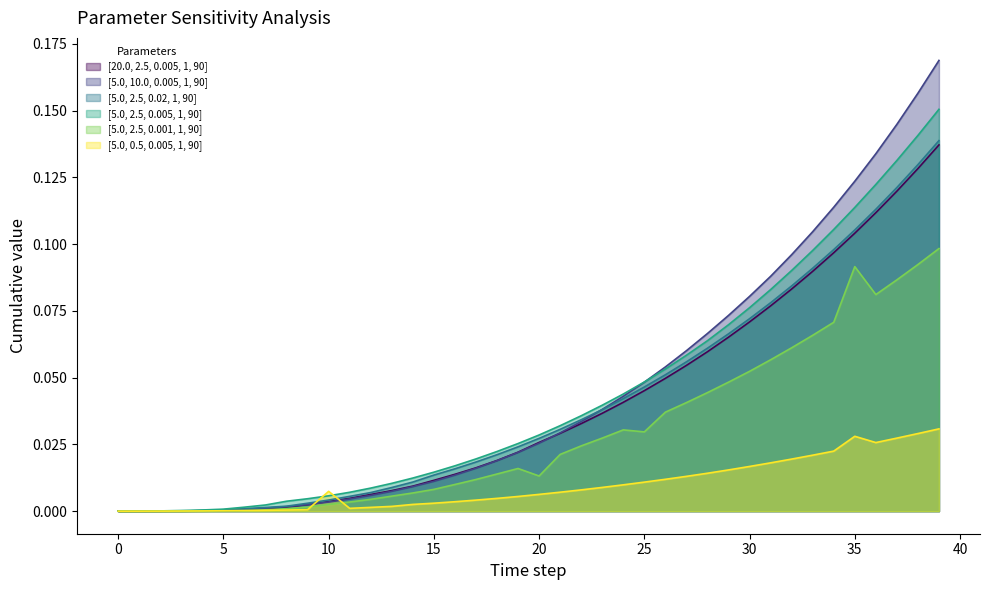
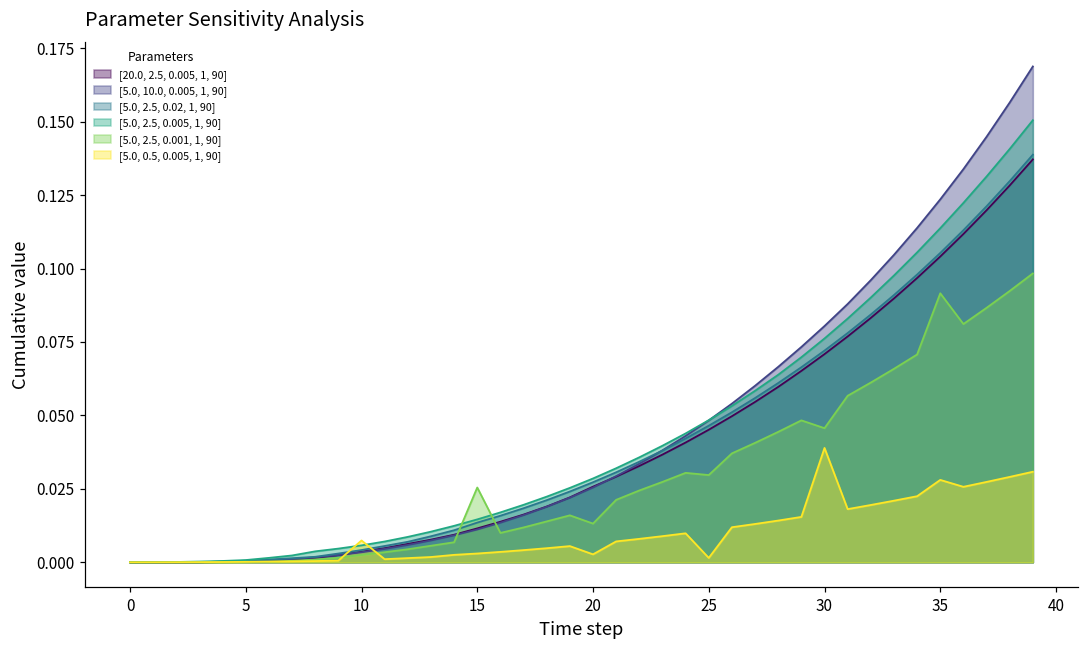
[5.0, 2.5, 0.001, 1, 90], 15: 0.008 -> 0.025
[5.0, 0.5, 0.005, 1, 90], 20: 0.006 -> 0.003
[5.0, 0.5, 0.005, 1, 90], 25: 0.011 -> 0.001
[5.0, 2.5, 0.001, 1, 90], 30: 0.052 -> 0.046
[5.0, 0.5, 0.005, 1, 90], 30: 0.017 -> 0.039
